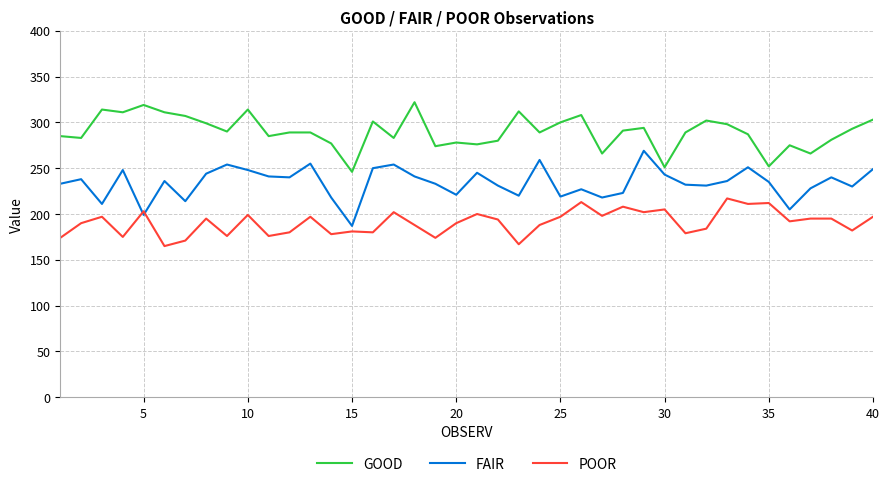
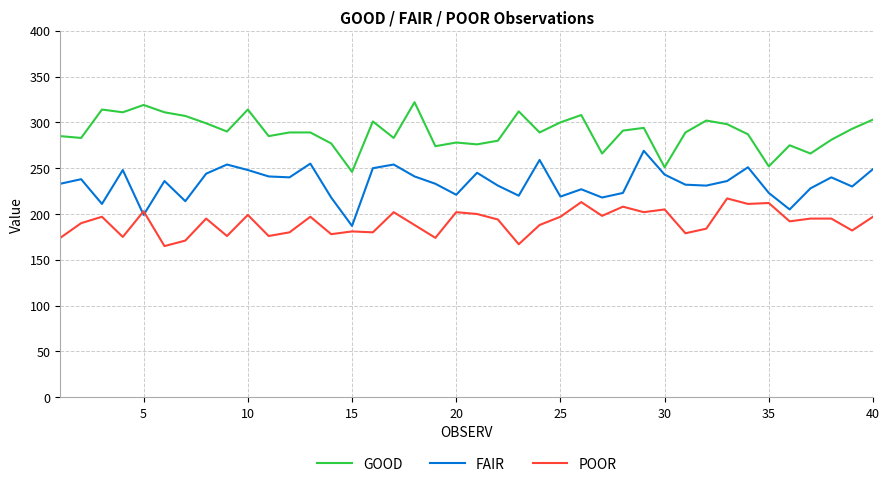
POOR, 20: 190 -> 200
FAIR, 35: 240 -> 220
